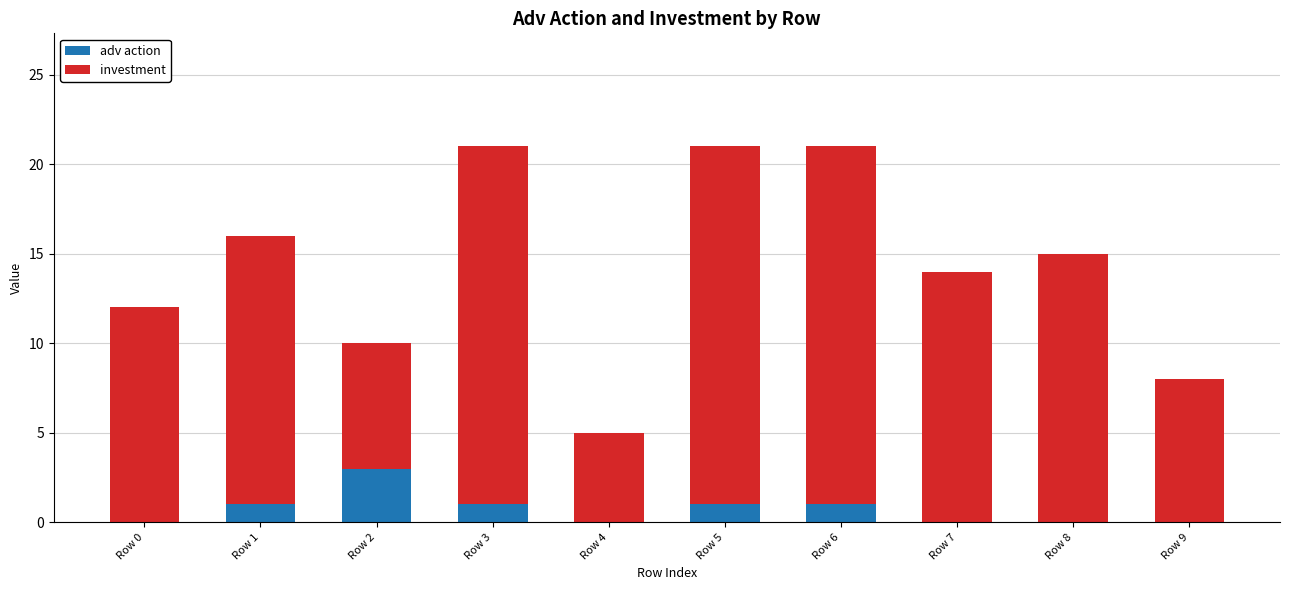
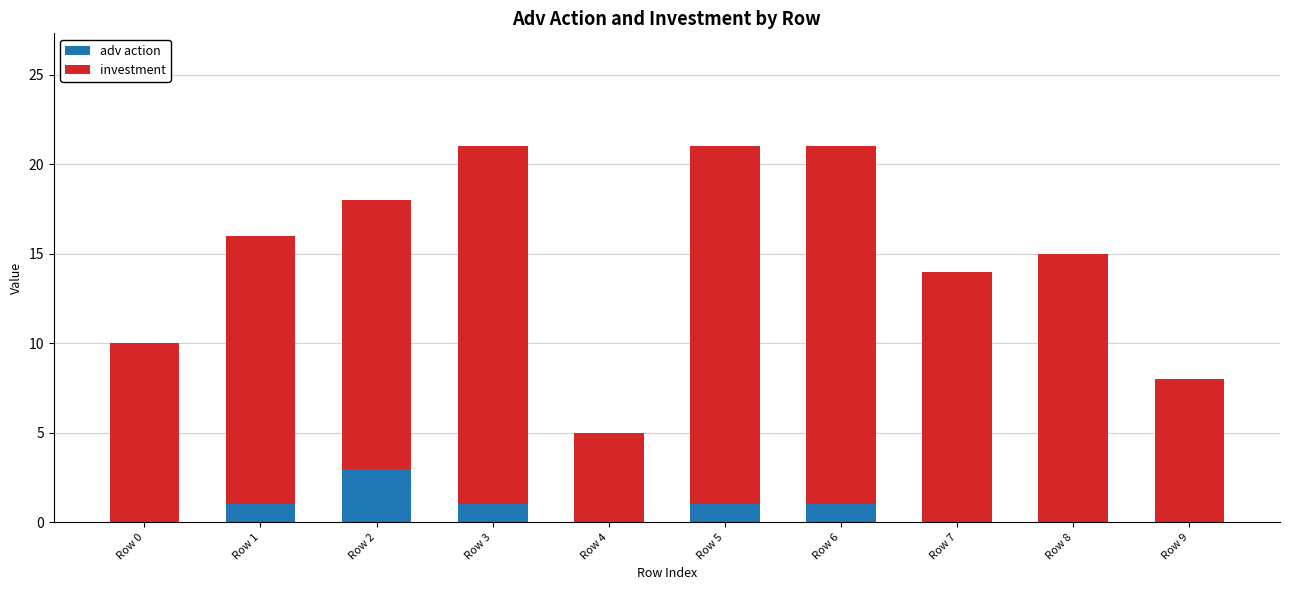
investment, Row 0: 12 -> 10
investment, Row 2: 7 -> 15
